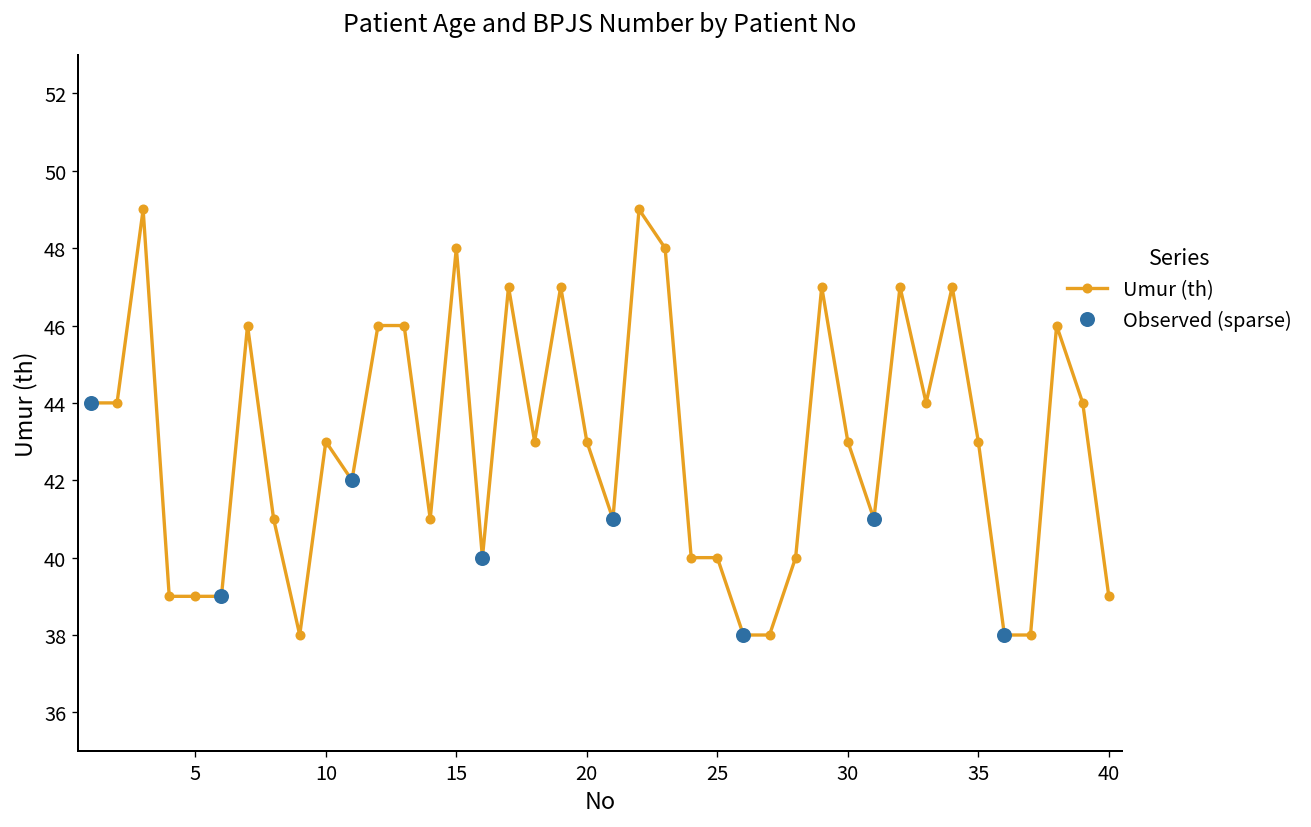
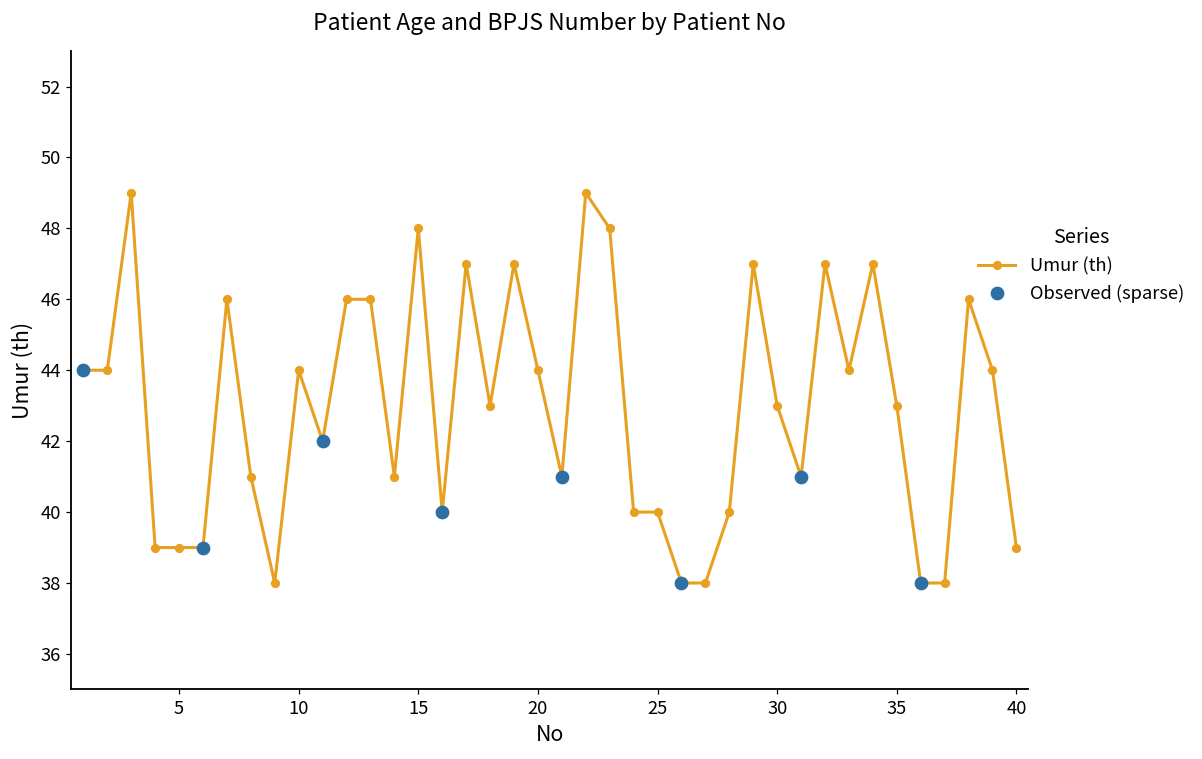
Umur (th), 10: 43 -> 44
Umur (th), 20: 43 -> 44
